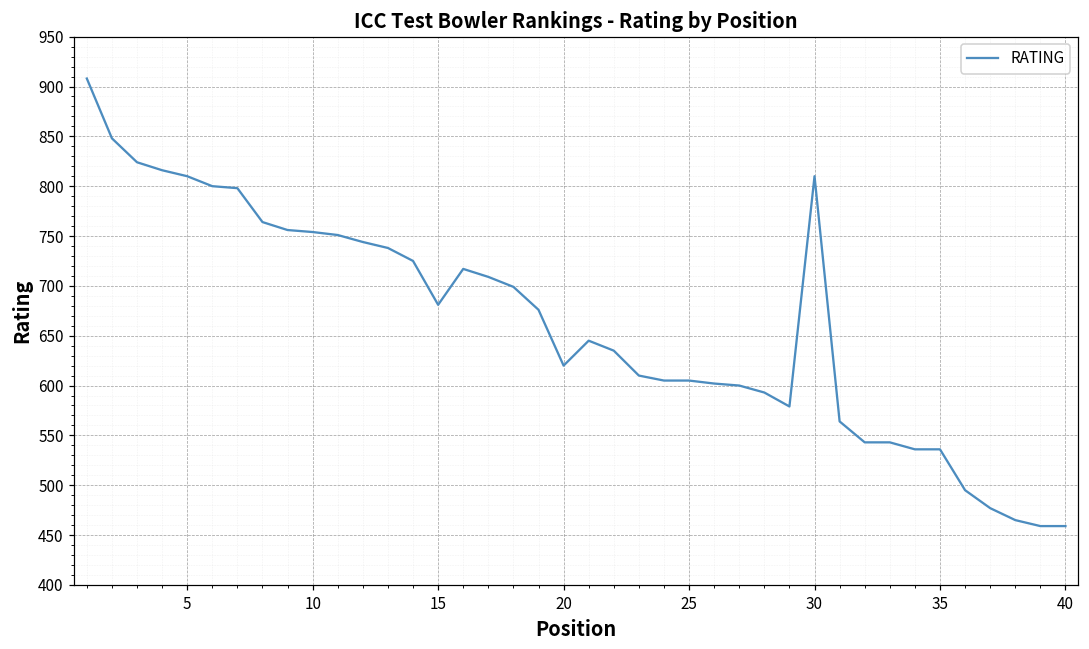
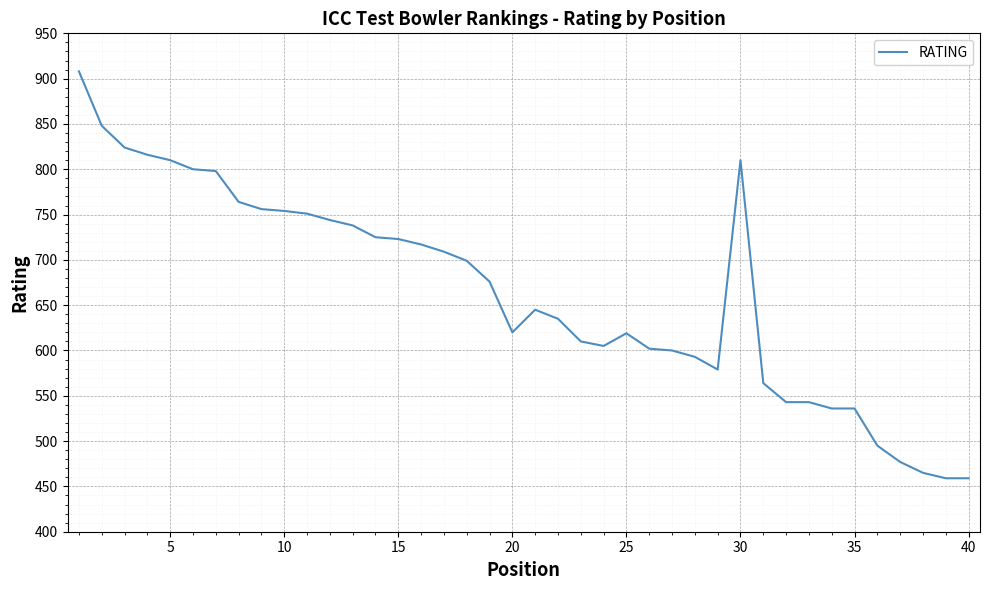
15: 680 -> 720
25: 610 -> 620
